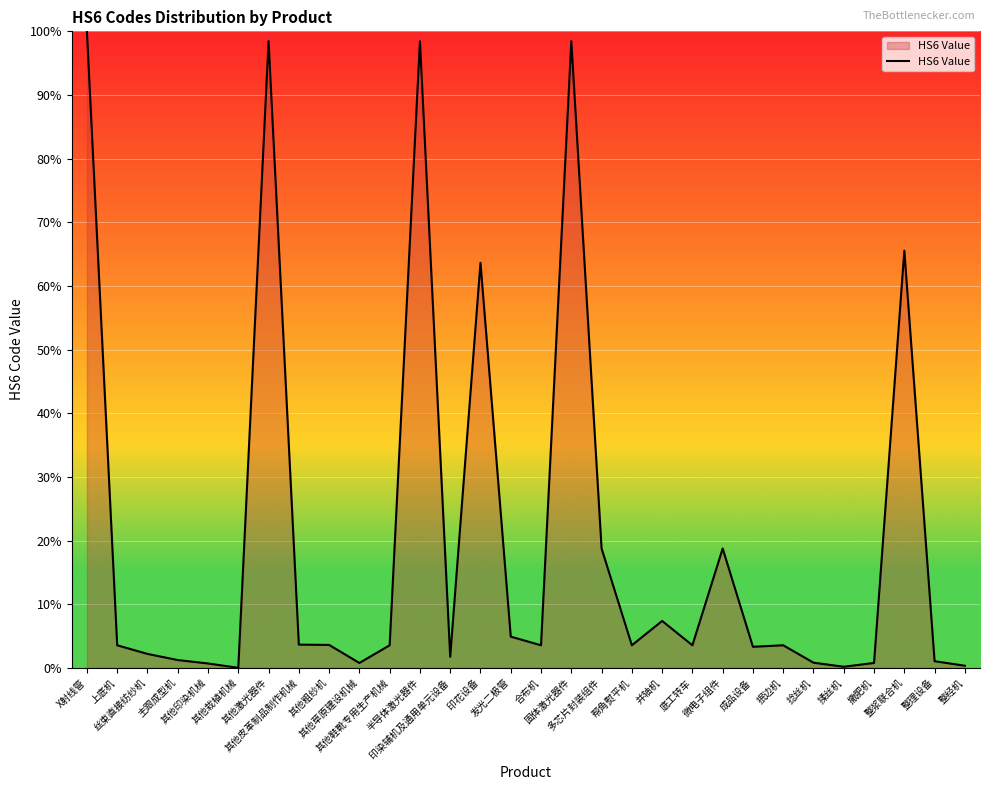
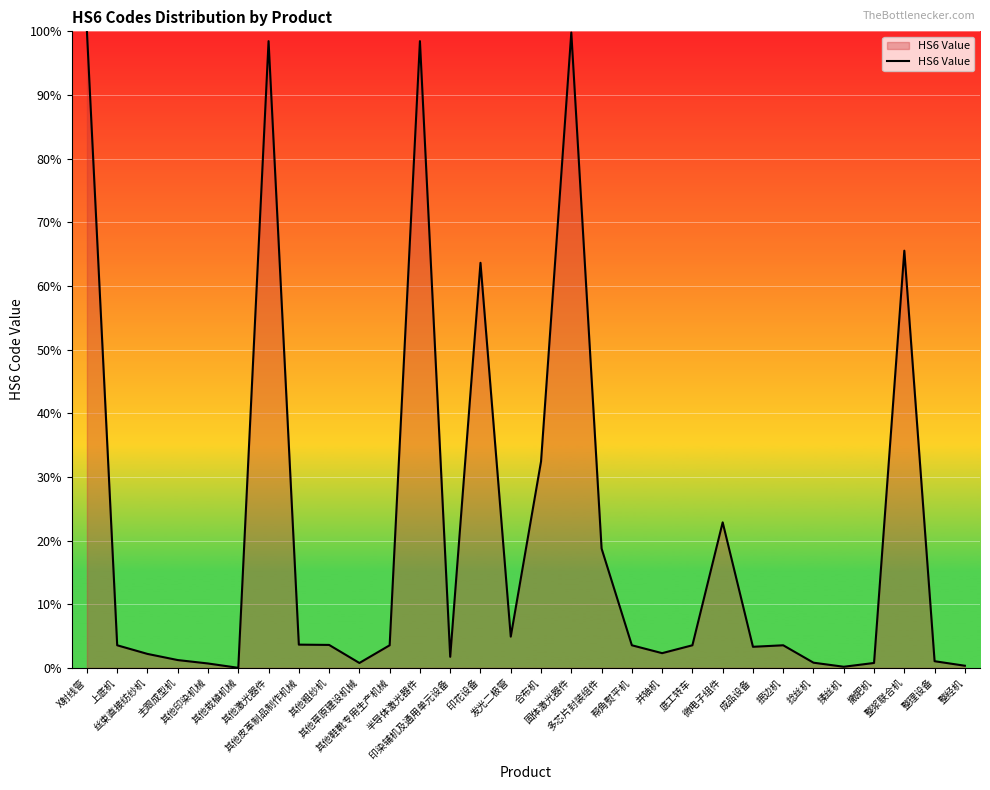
合布机: 4% -> 32%
固体激光器件: 98% -> 100%
并轴机: 7% -> 2%
微电子组件: 19% -> 23%
